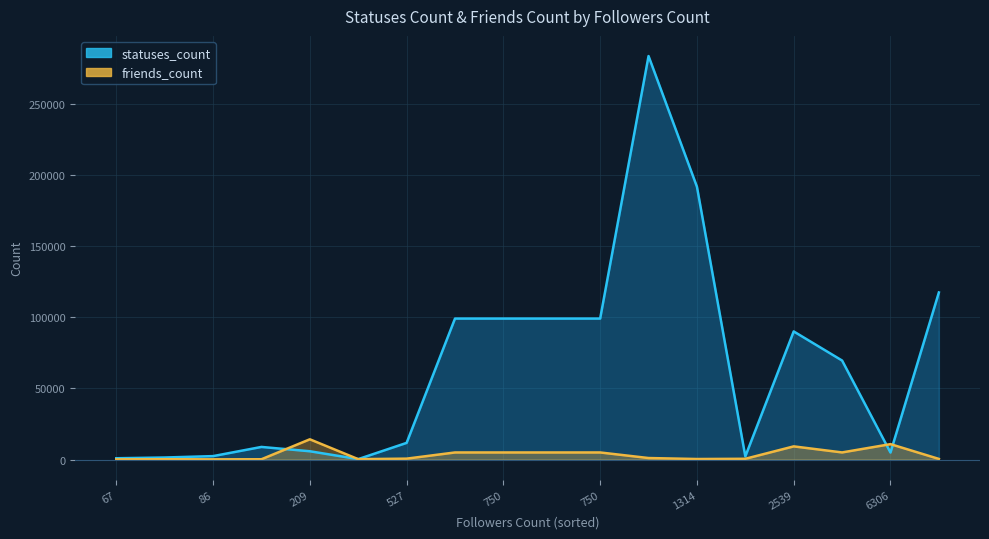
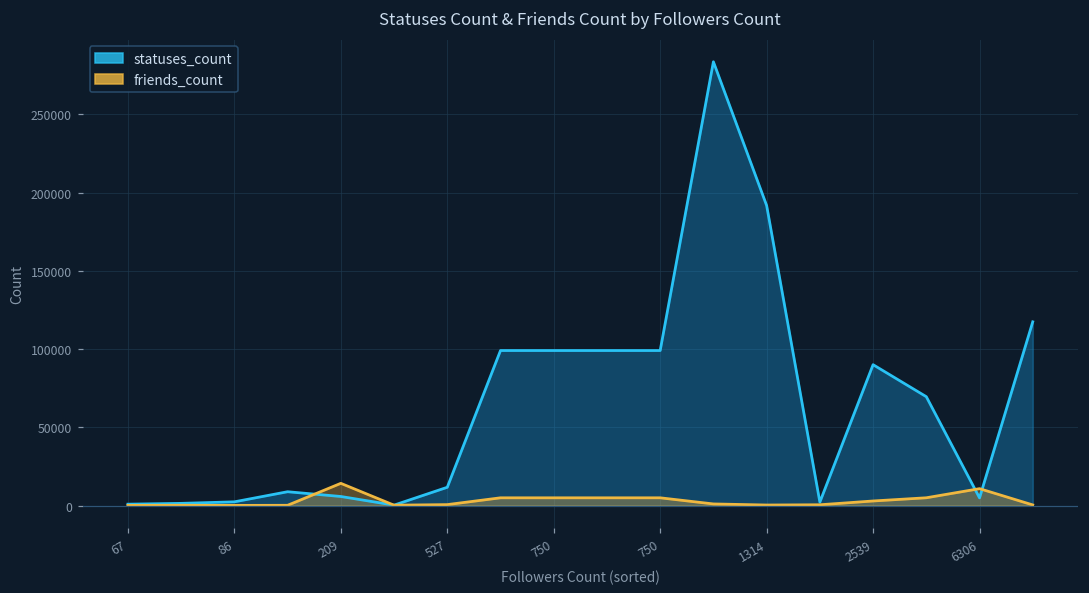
friends_count, 2539: 9000 -> 3000
